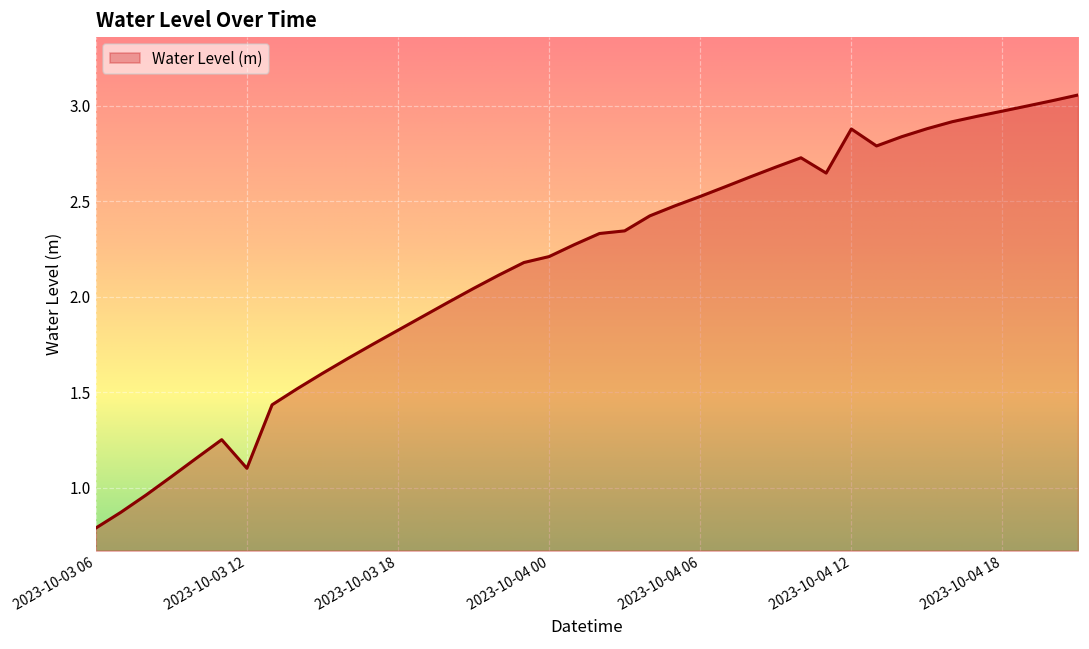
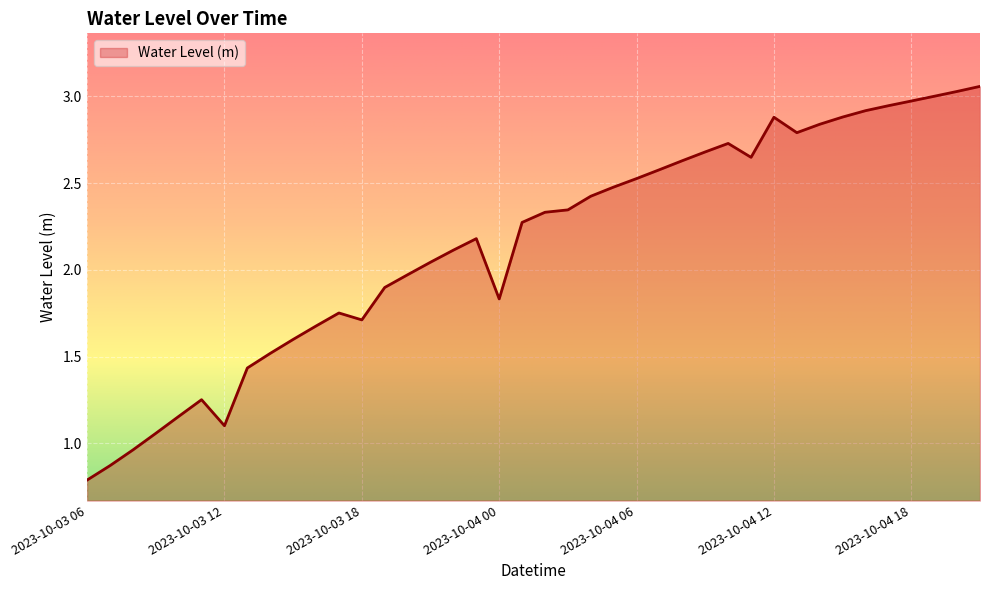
2023-10-03 18: 1.82 -> 1.71
2023-10-04 00: 2.21 -> 1.83
